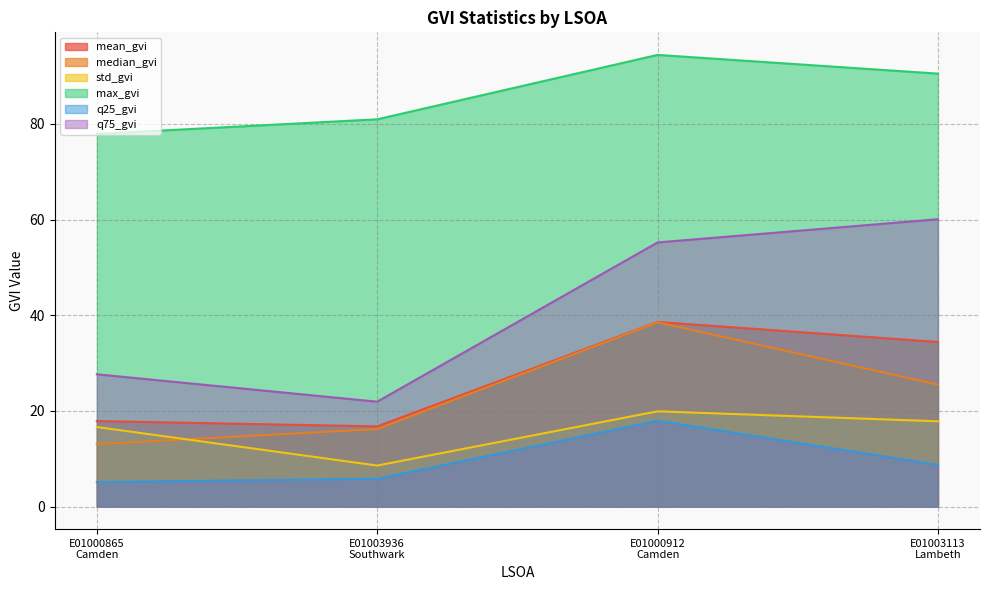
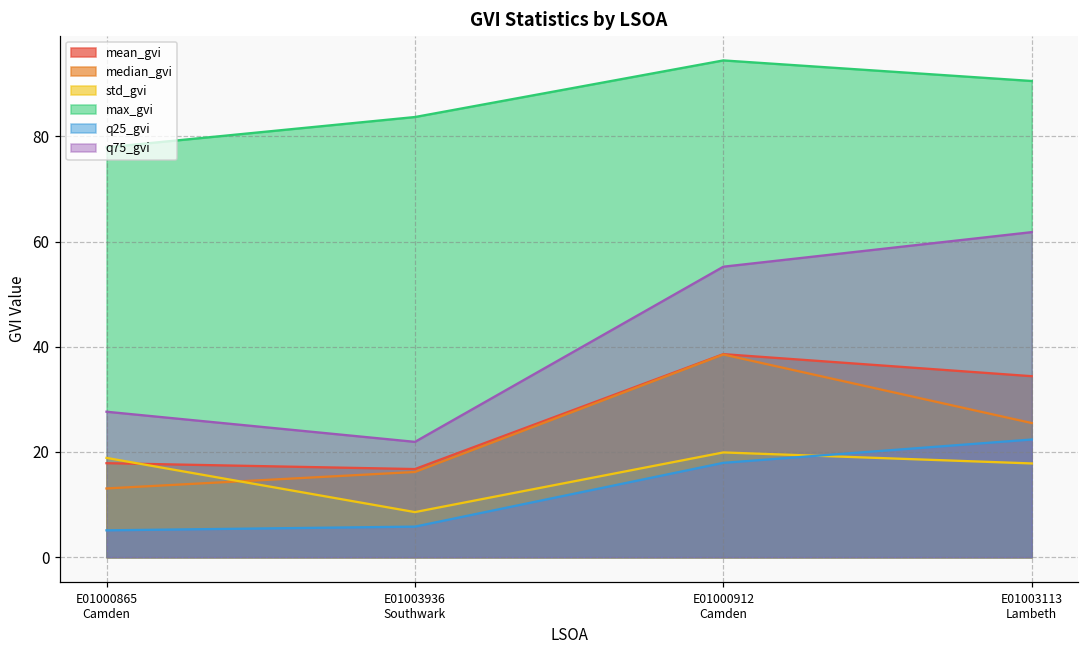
std_gvi, E01000865 Camden: 17 -> 19
max_gvi, E01003936 Southwark: 81 -> 84
q25_gvi, E01003113 Lambeth: 9 -> 22
q75_gvi, E01003113 Lambeth: 60 -> 62
